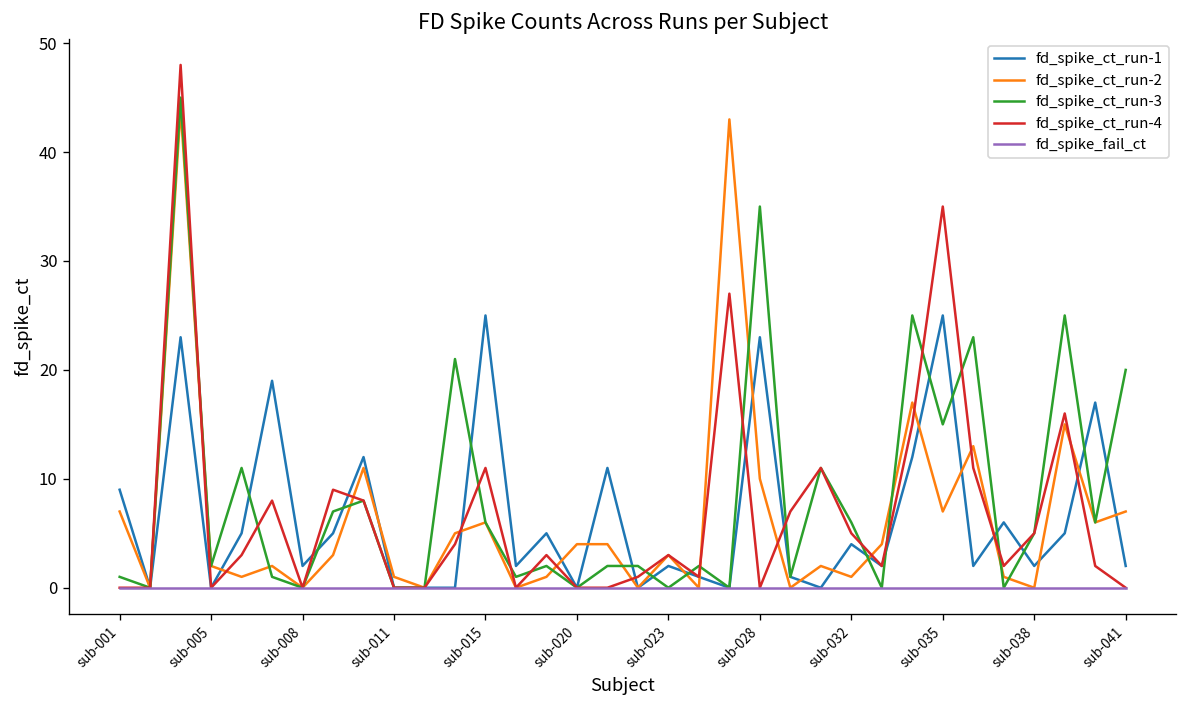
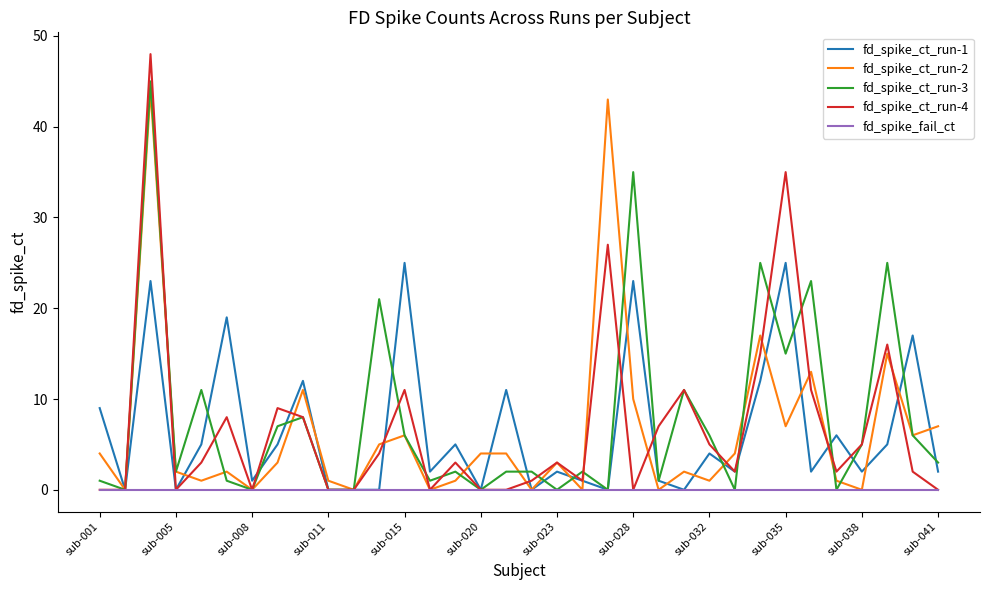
fd_spike_ct_run-2, sub-001: 7 -> 4
fd_spike_ct_run-1, sub-008: 2 -> 1
fd_spike_ct_run-3, sub-041: 20 -> 3
